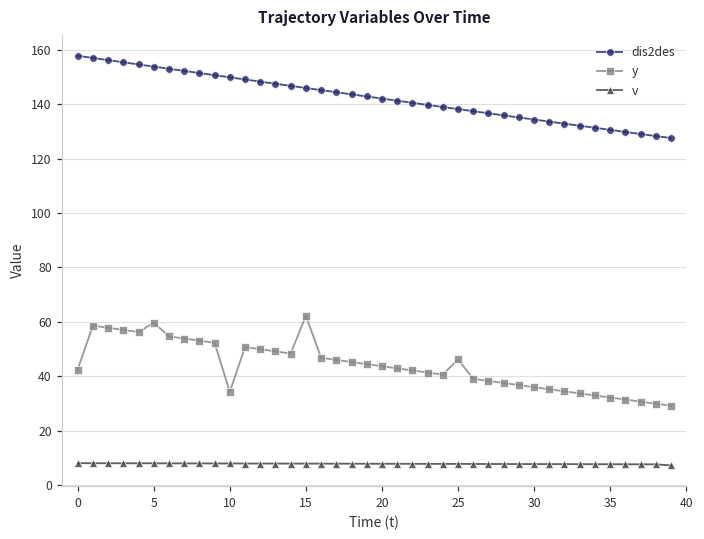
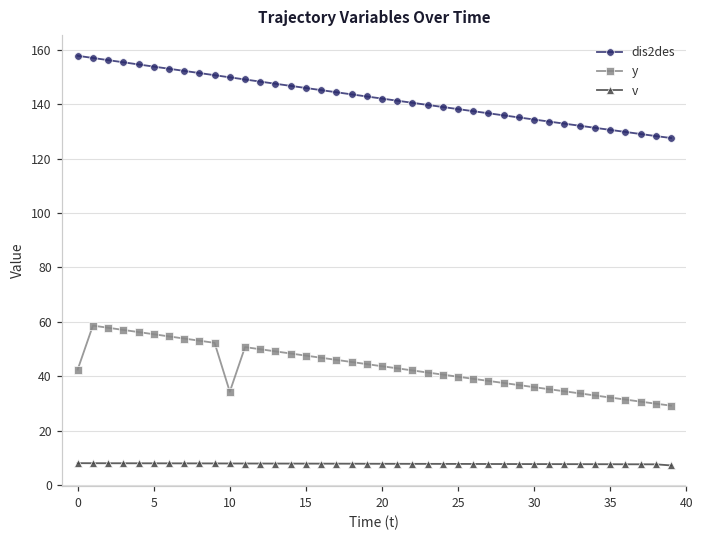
y, 5: 60 -> 55
y, 15: 62 -> 48
y, 25: 46 -> 40
